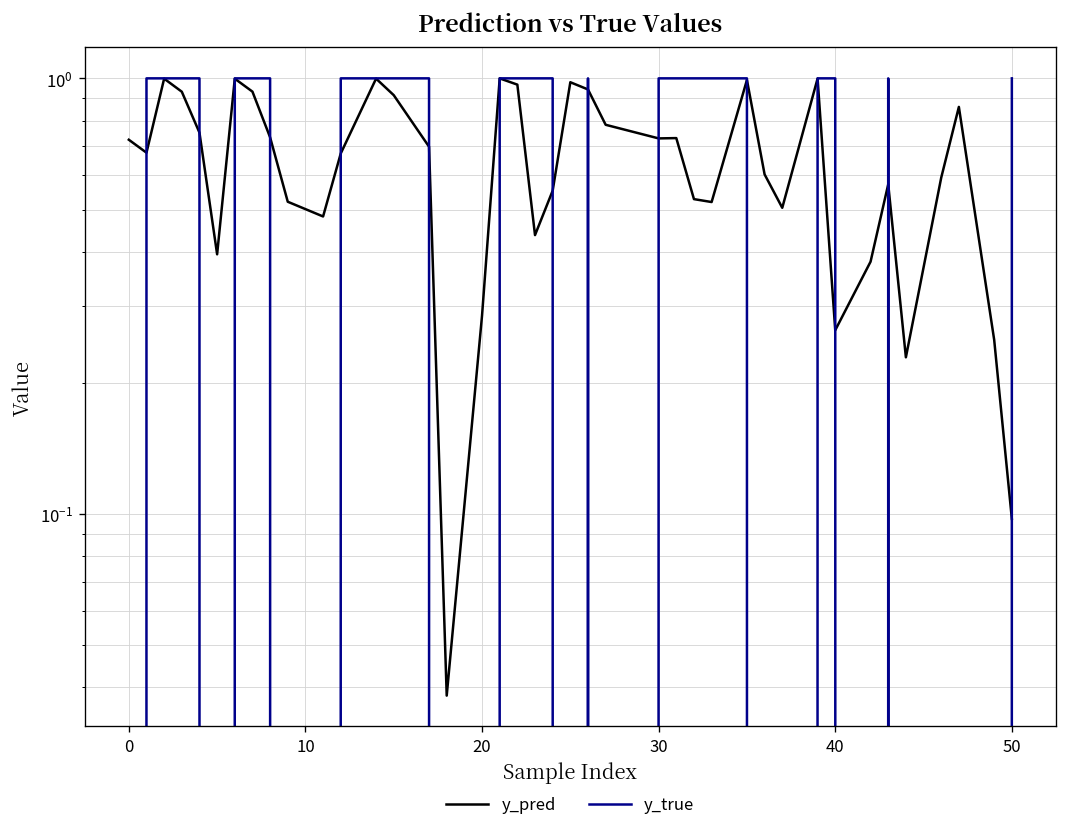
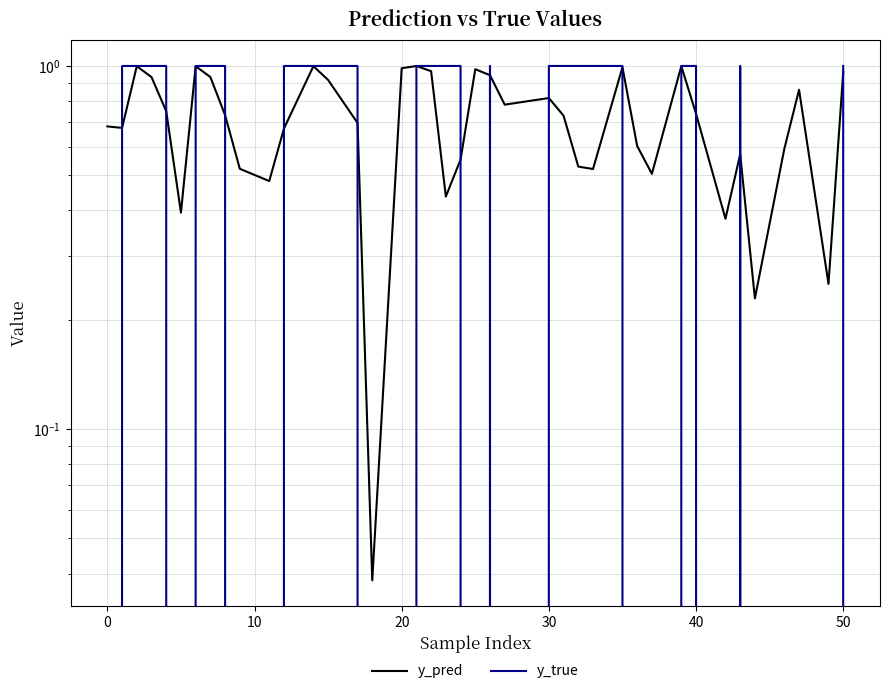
y_pred, 0: 0.72 -> 0.68
y_pred, 20: 0.29 -> 0.99
y_pred, 30: 0.73 -> 0.82
y_pred, 40: 0.26 -> 0.74
y_pred, 50: 0.098 -> 0.96
